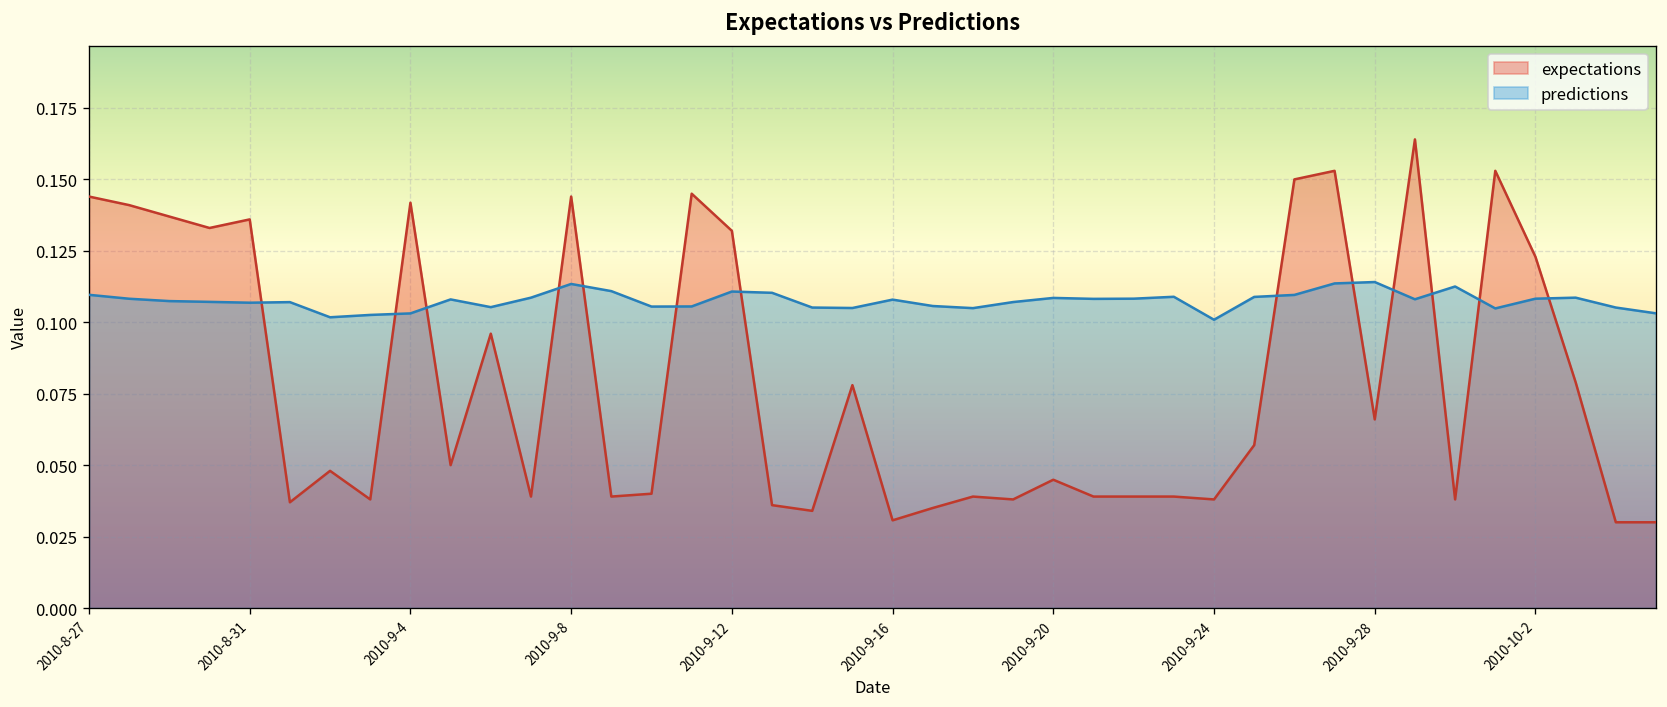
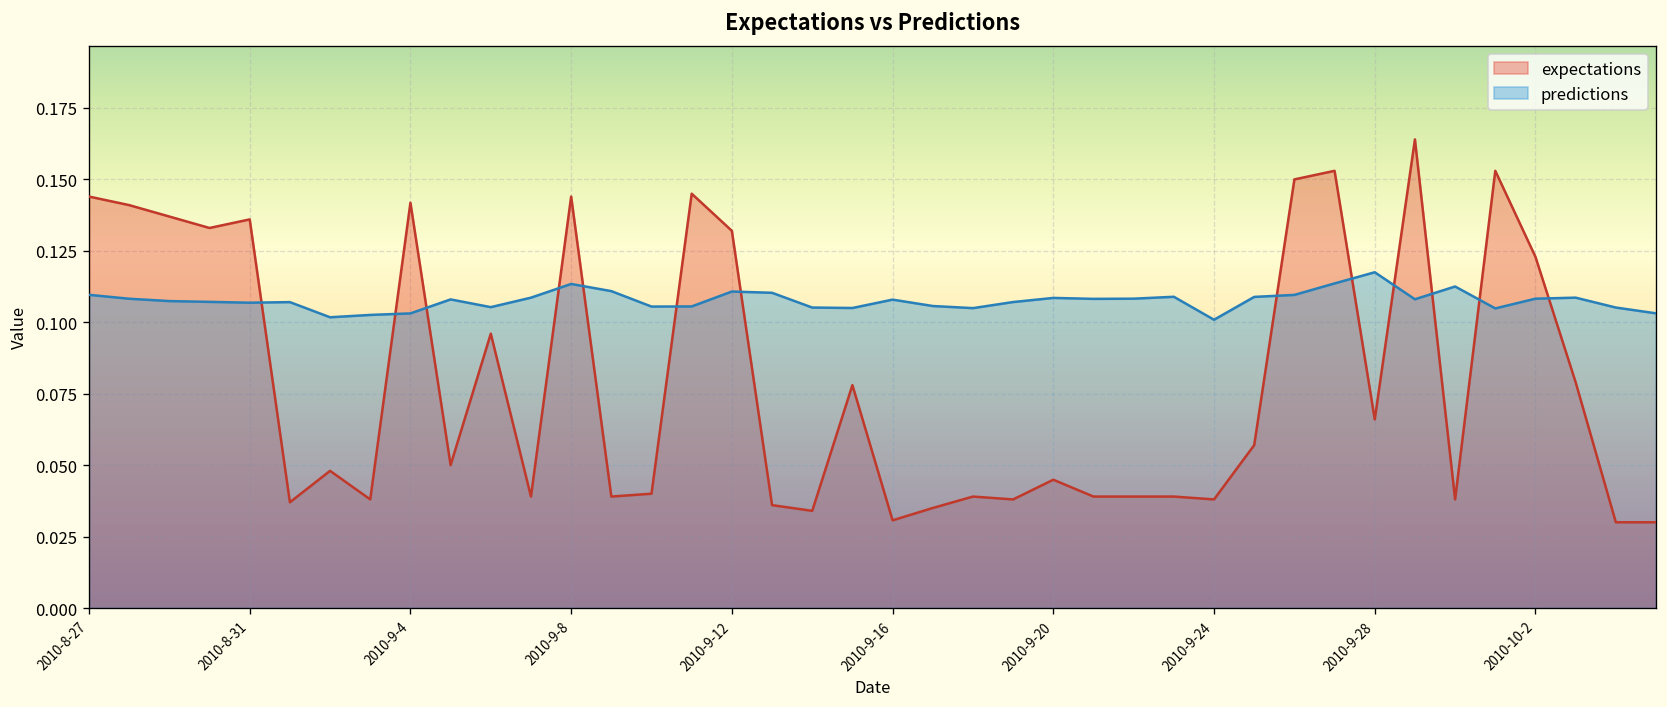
predictions, 2010-9-28: 0.114 -> 0.118
